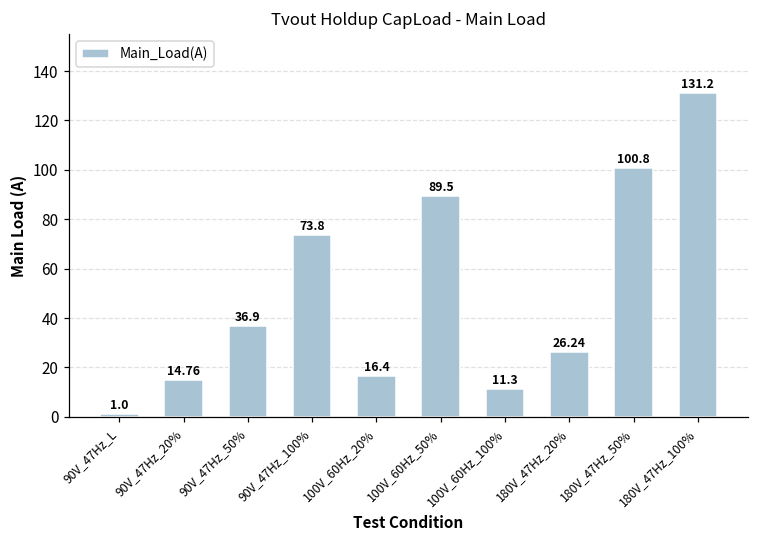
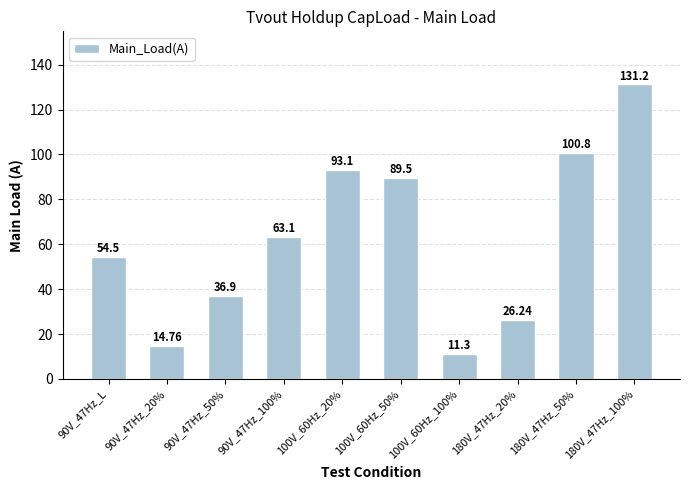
90V_47Hz_L: 1.0 -> 54.5
90V_47Hz_100%: 73.8 -> 63.1
100V_60Hz_20%: 16.4 -> 93.1
